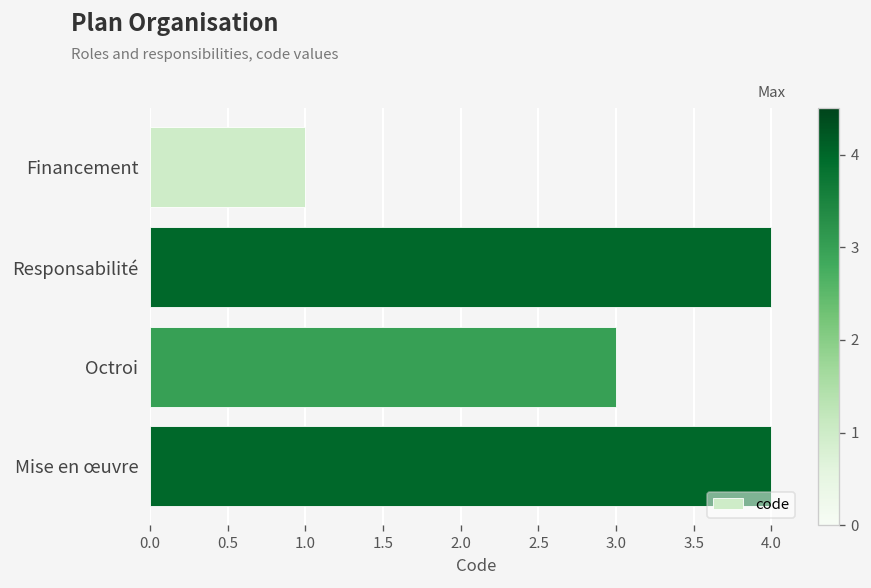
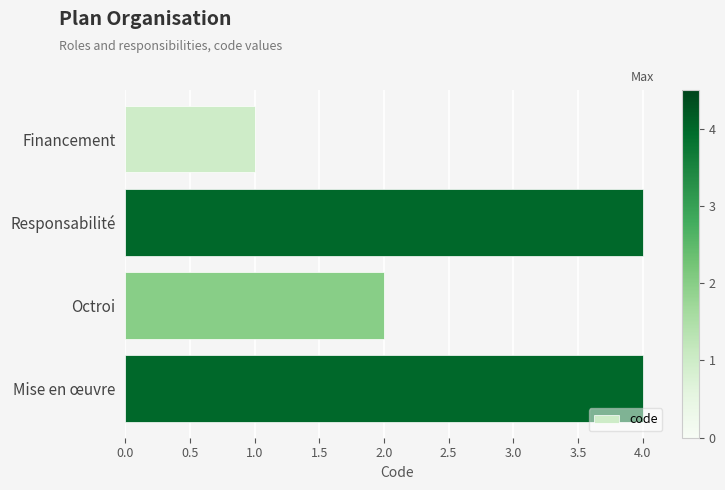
Octroi: 3 -> 2
